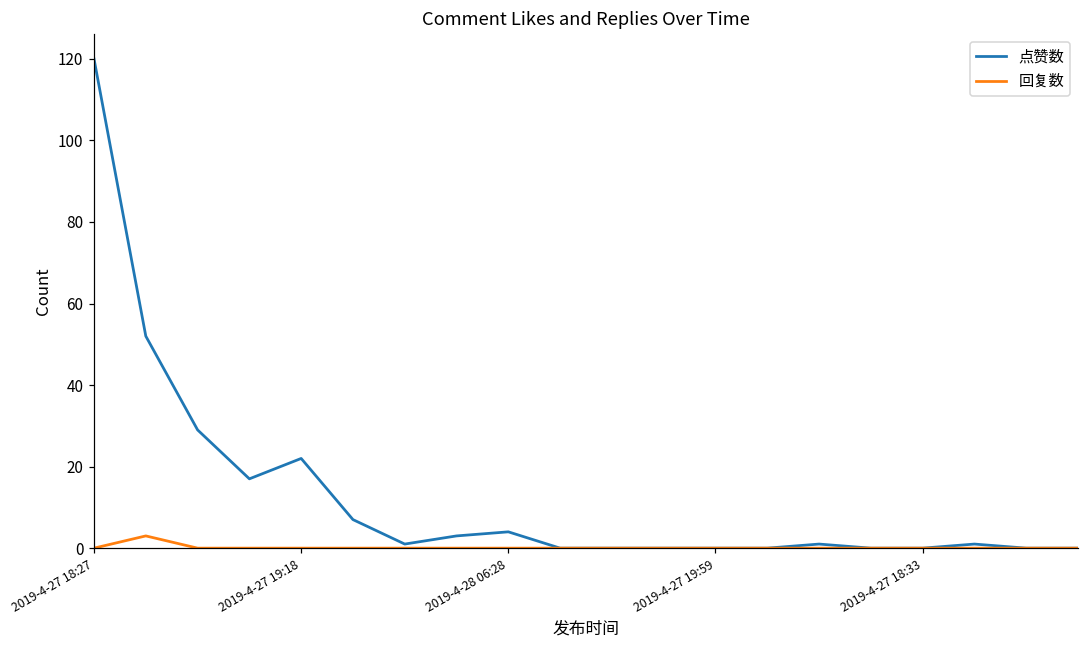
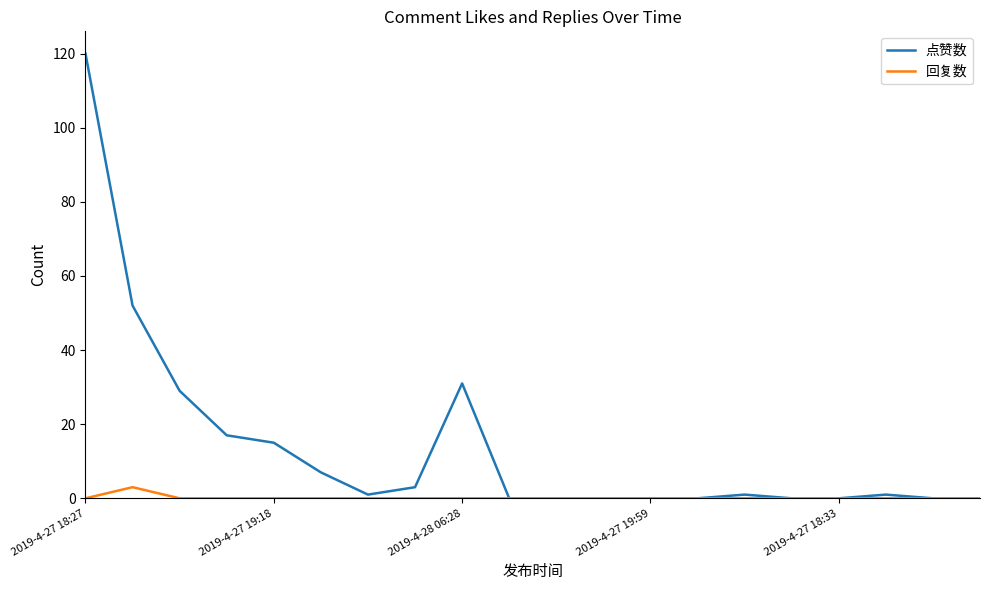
点赞数, 2019-4-27 19:18: 22 -> 15
点赞数, 2019-4-28 06:28: 4 -> 31
